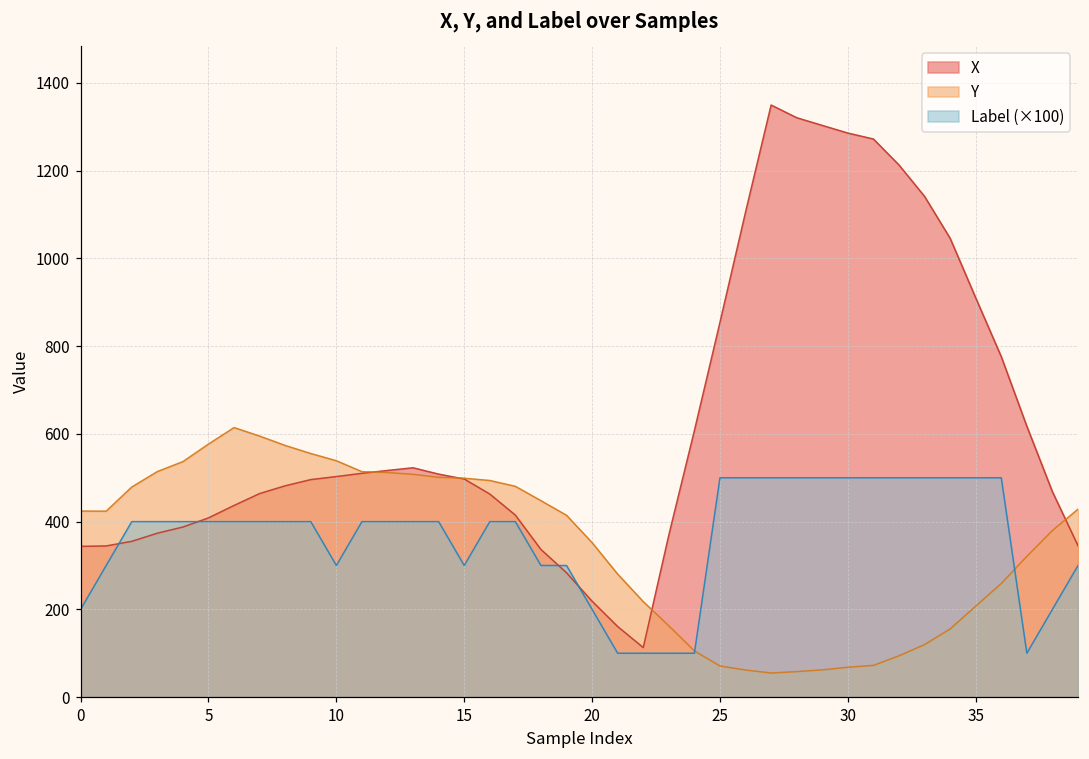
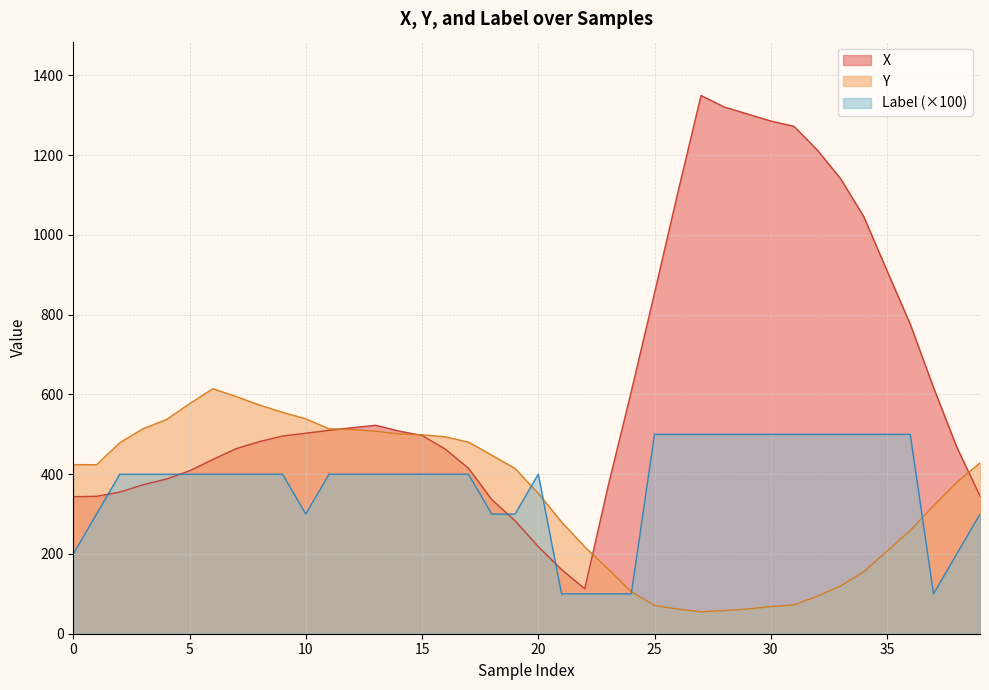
Label (×100), 15: 300 -> 400
Label (×100), 20: 200 -> 400
